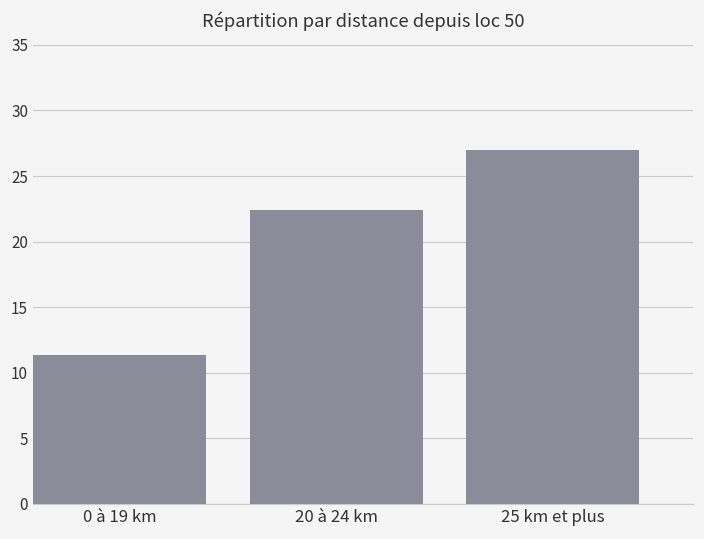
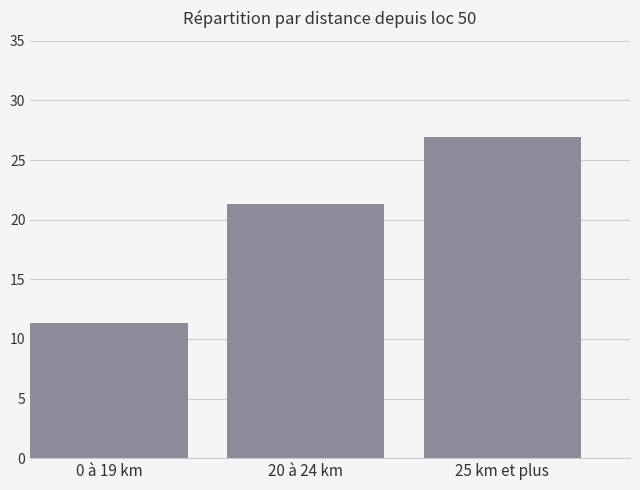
20 à 24 km: 22.4 -> 21.3
